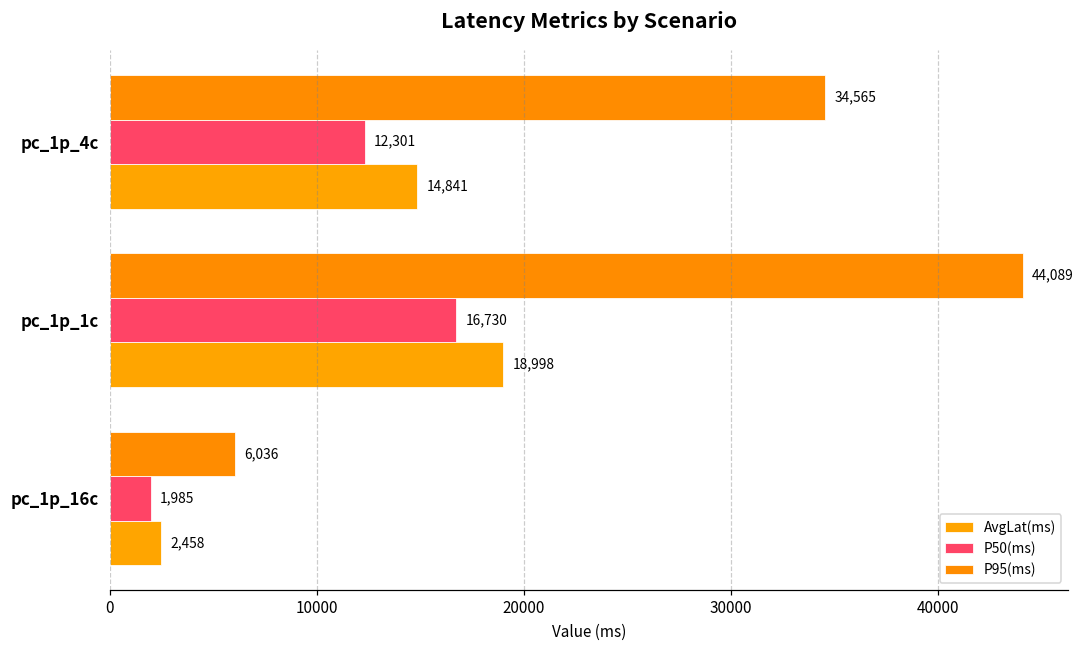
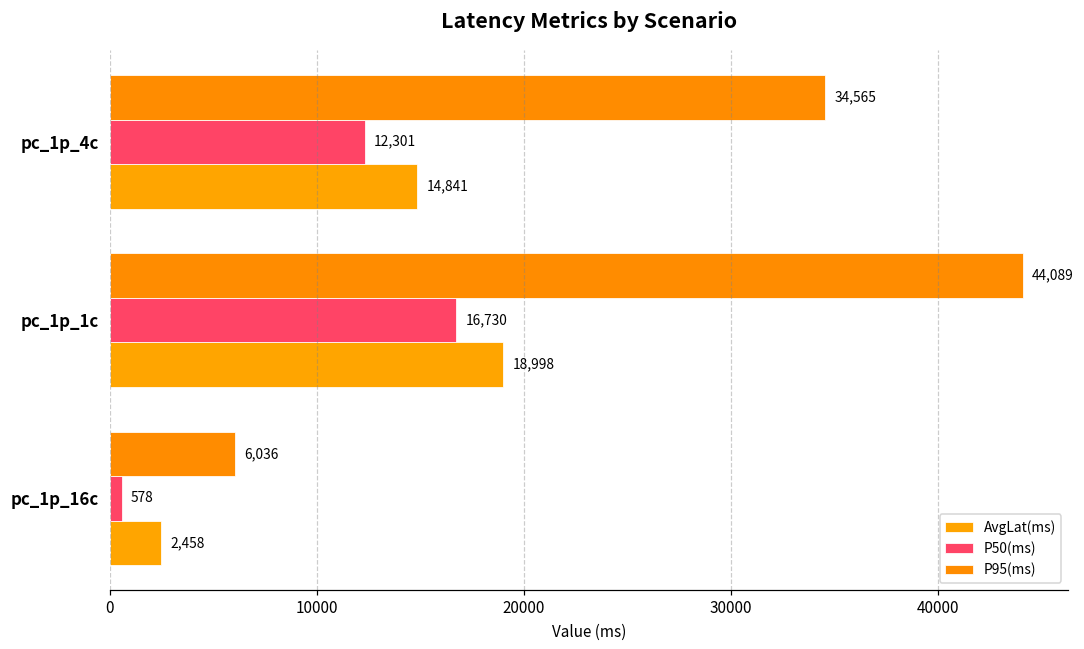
P50(ms), pc_1p_16c: 1,985 -> 578
